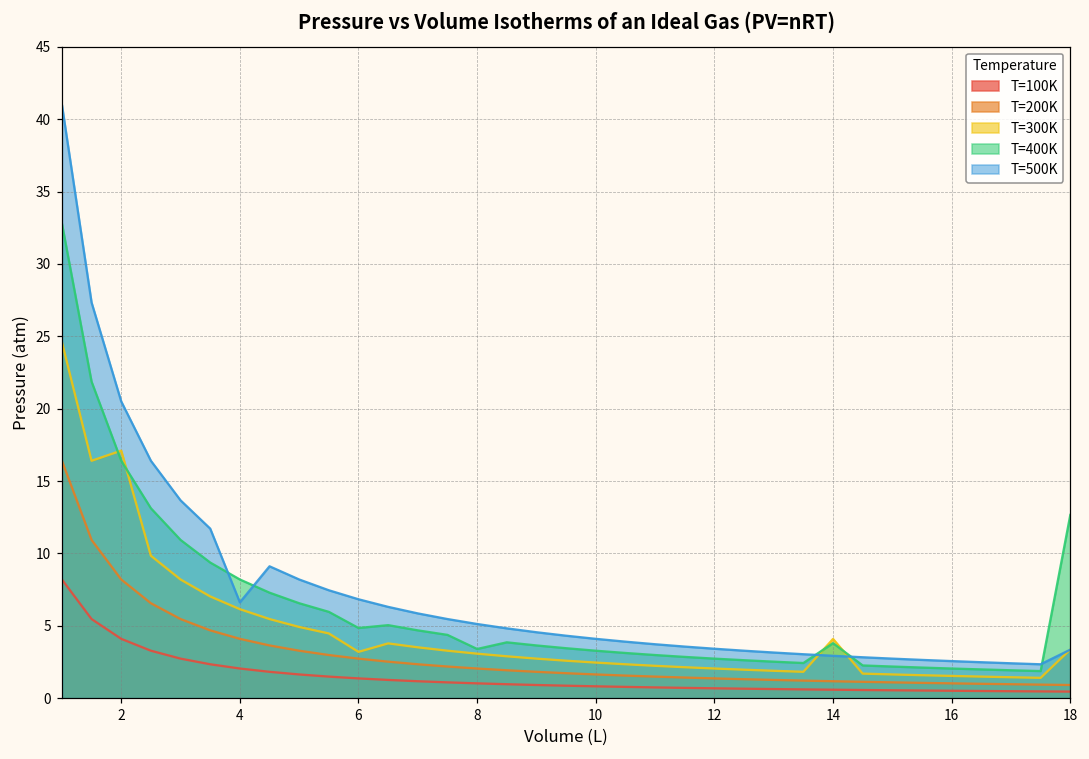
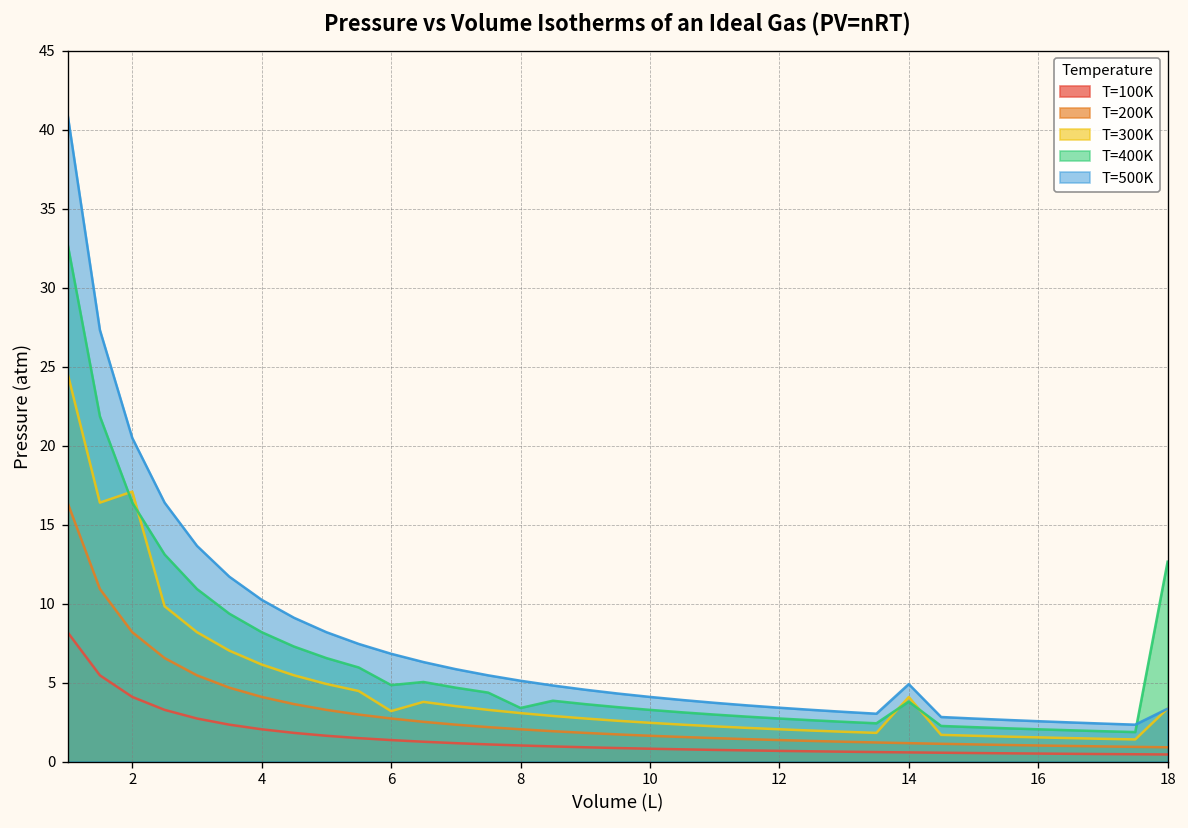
T=500K, 4: 6.6 -> 10.3
T=500K, 14: 2.9 -> 4.9
